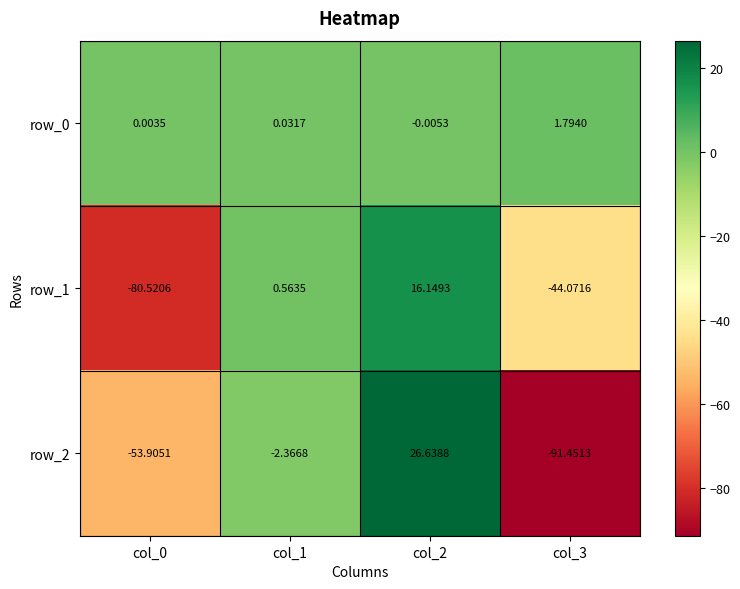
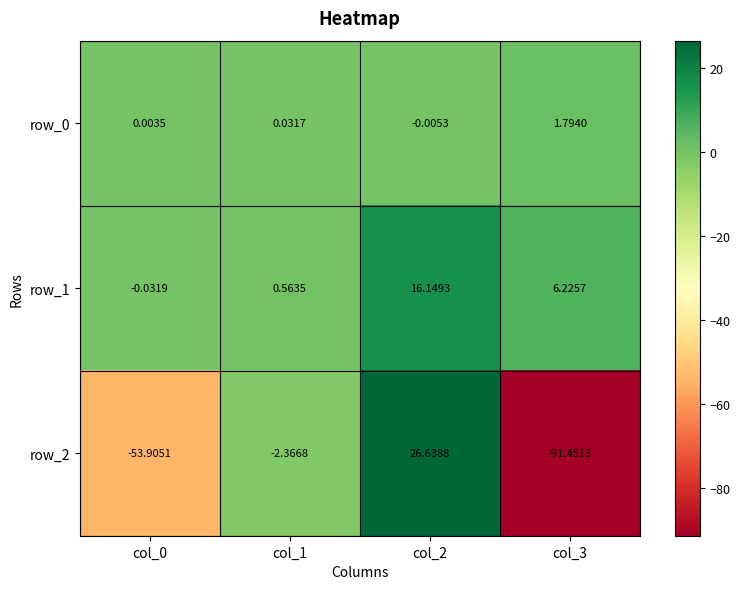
row_1, col_0: -80.5206 -> -0.0319
row_1, col_3: -44.0716 -> 6.2257
